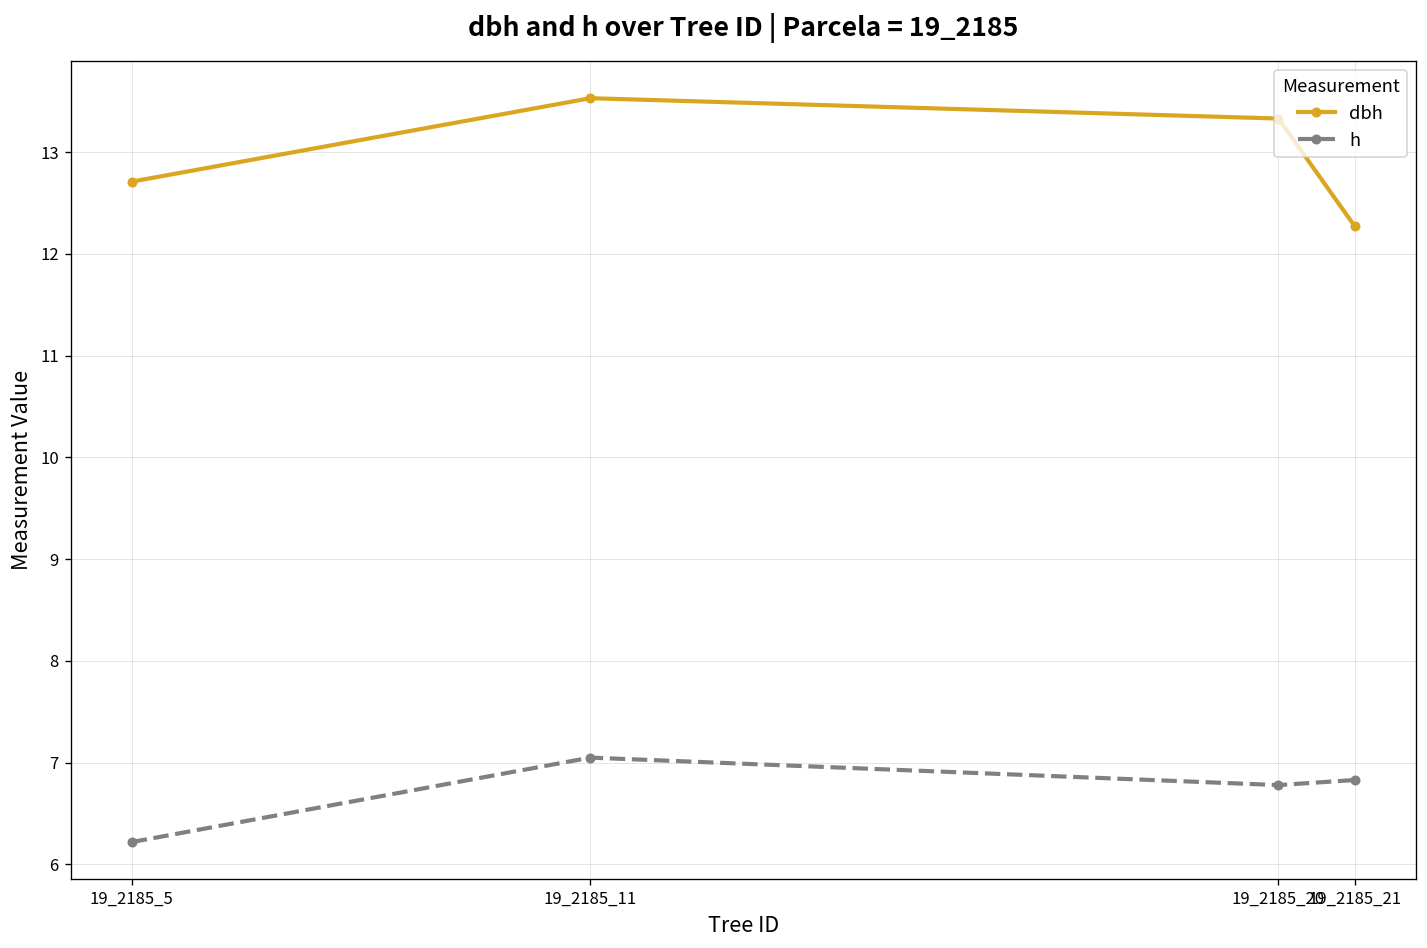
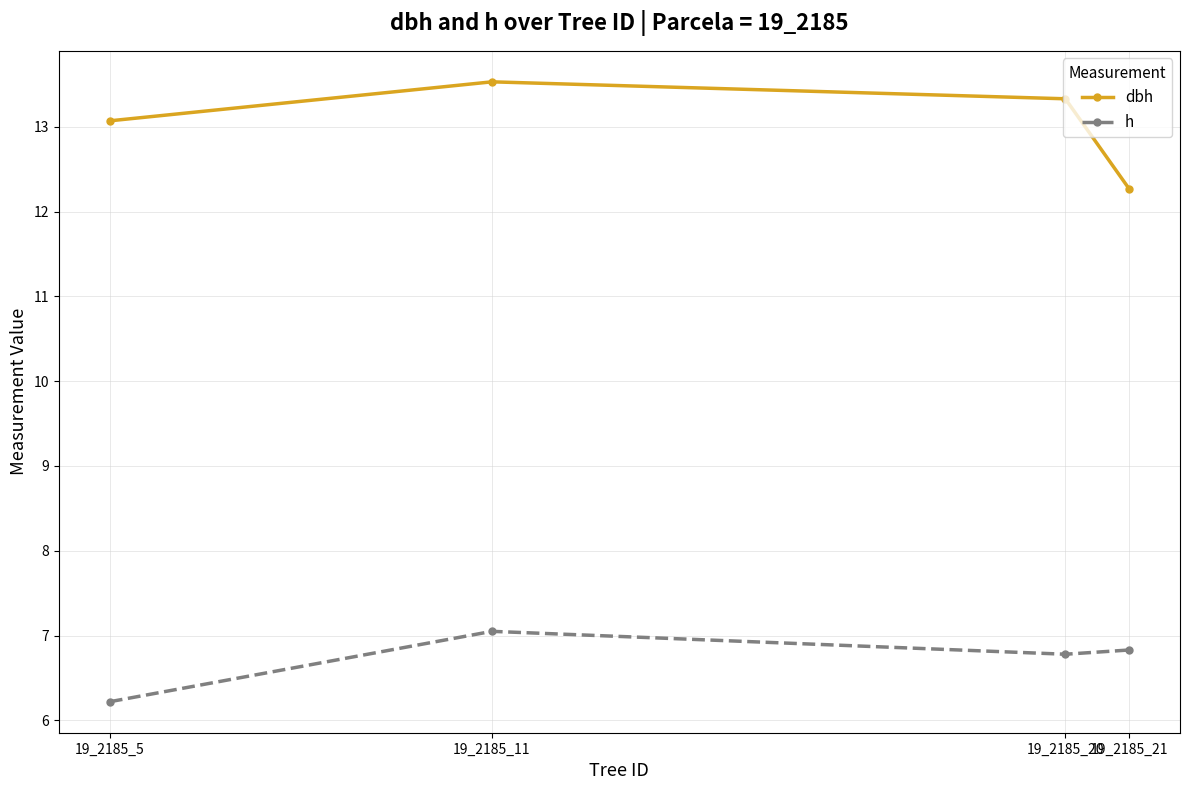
dbh, 19_2185_5: 12.7 -> 13.1
